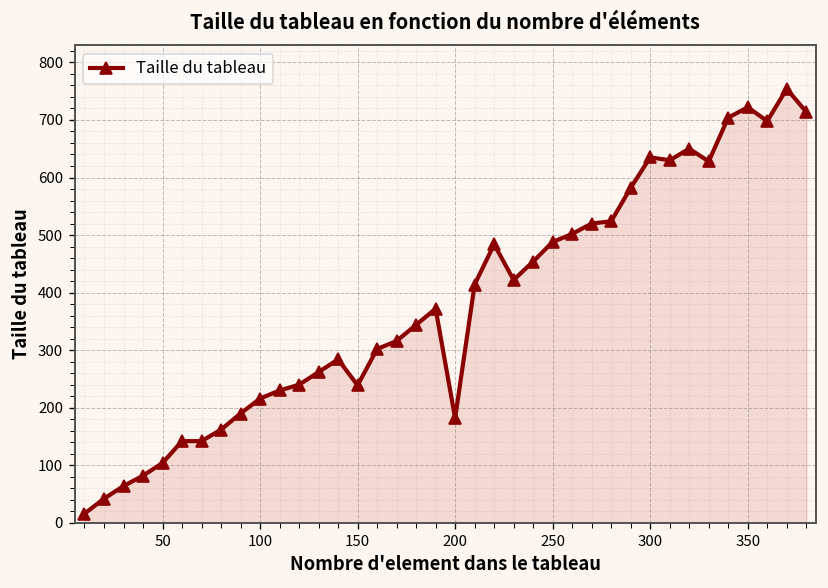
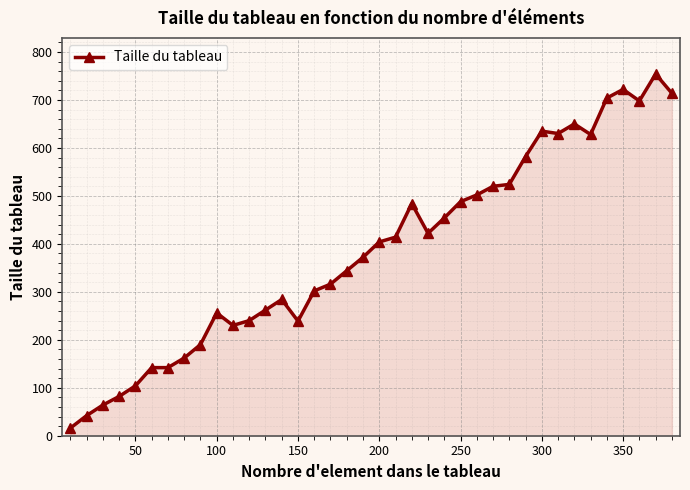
100: 220 -> 260
200: 180 -> 400
